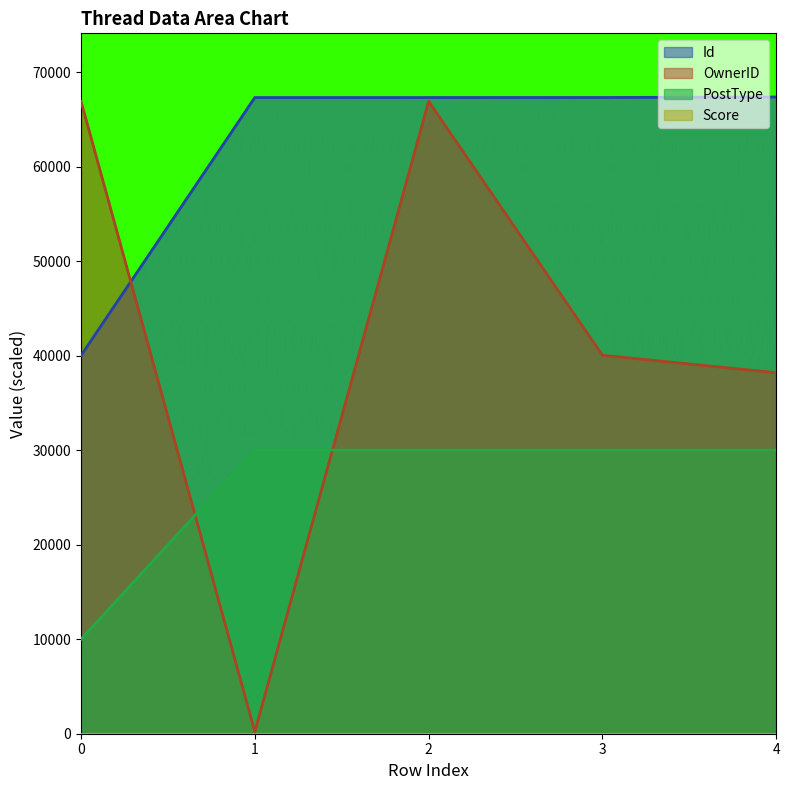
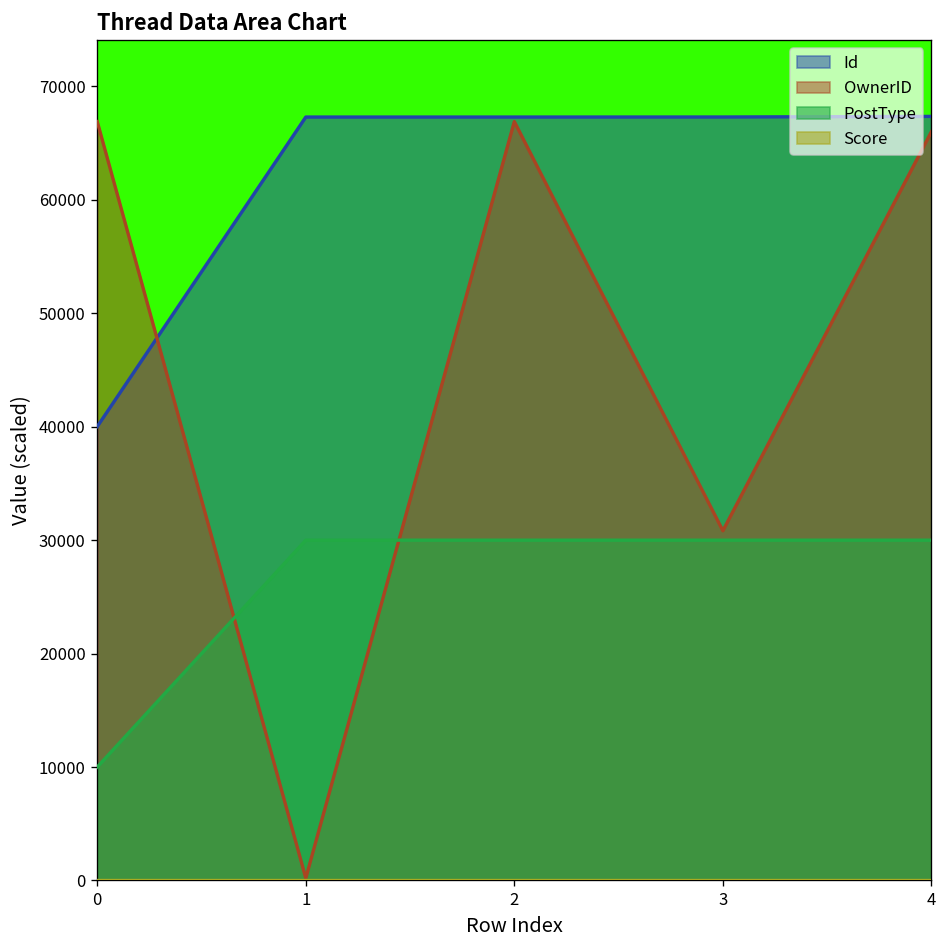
OwnerID, 3: 40000 -> 31000
OwnerID, 4: 38000 -> 66000
